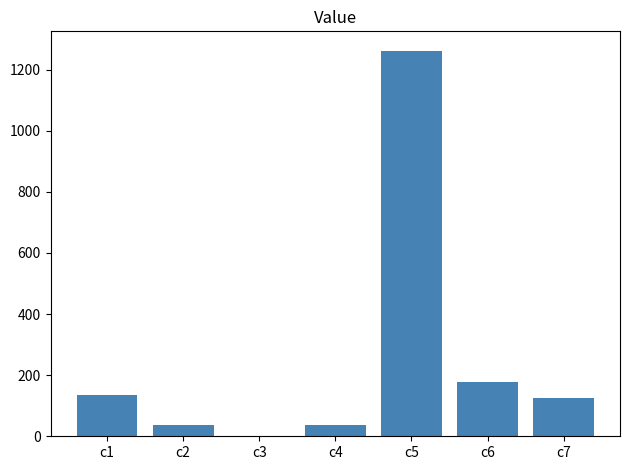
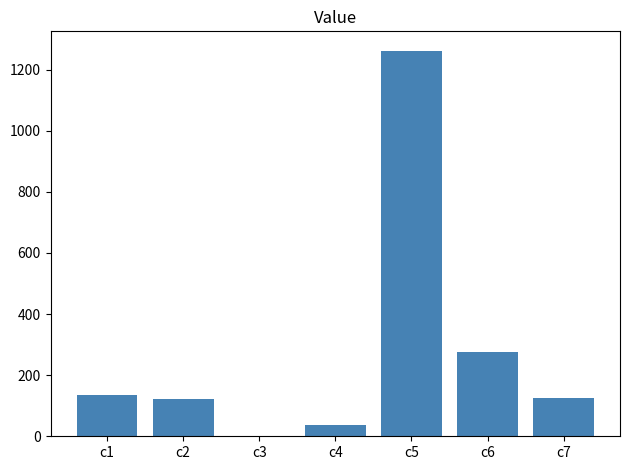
c2: 40 -> 120
c6: 180 -> 280
